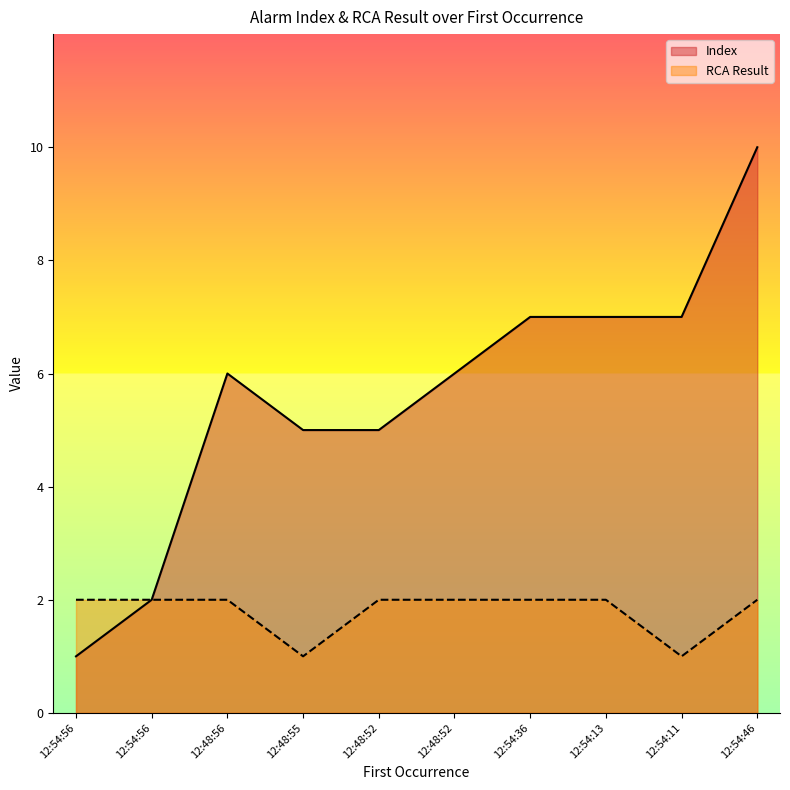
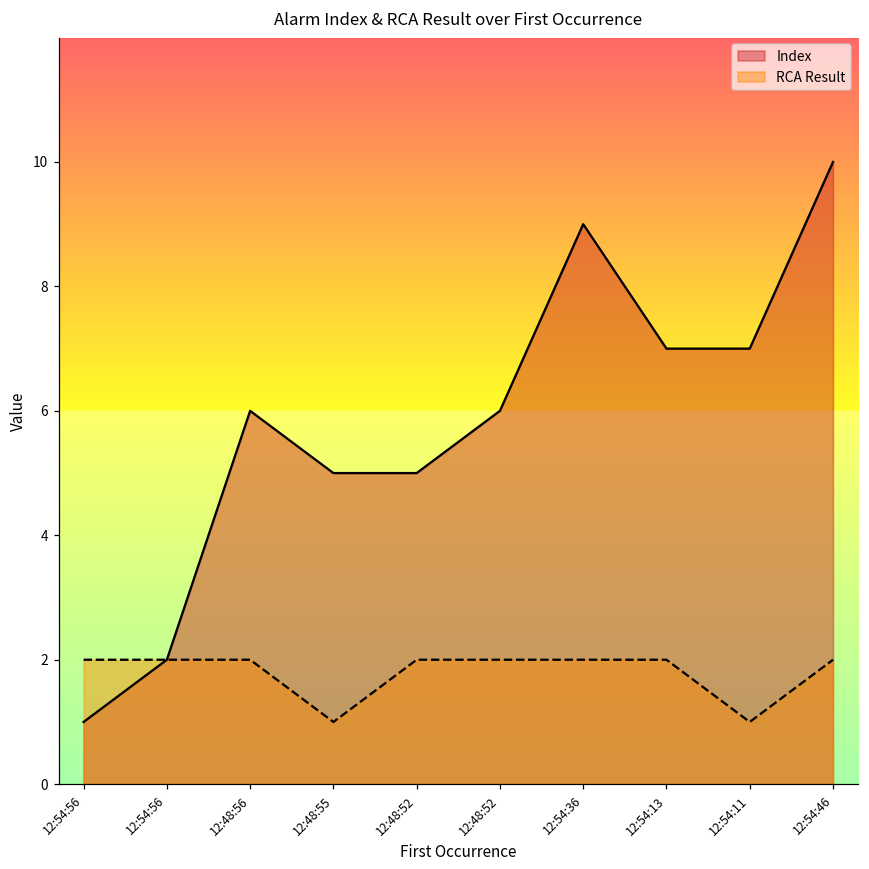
Index, 12:54:36: 7 -> 9
